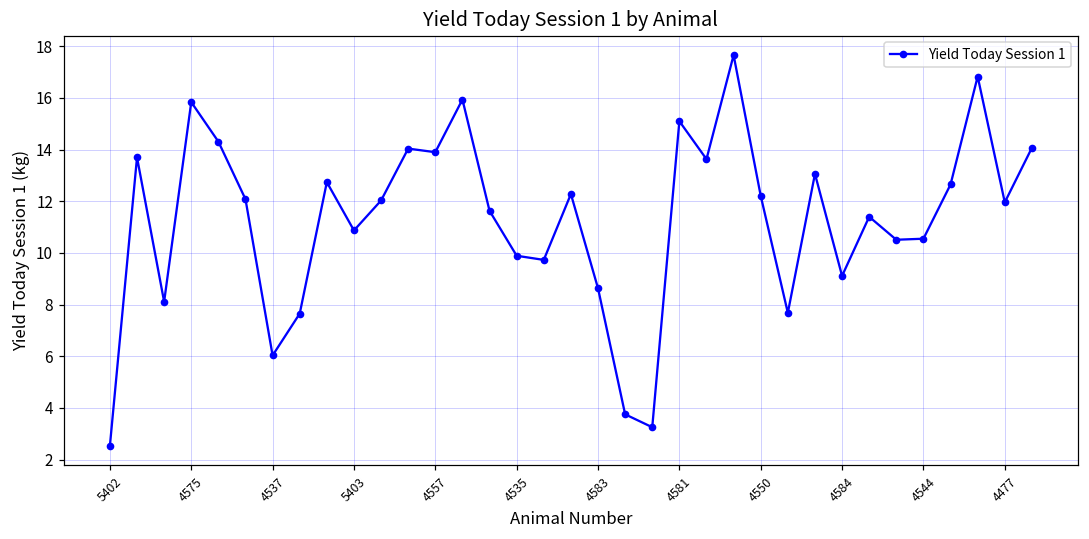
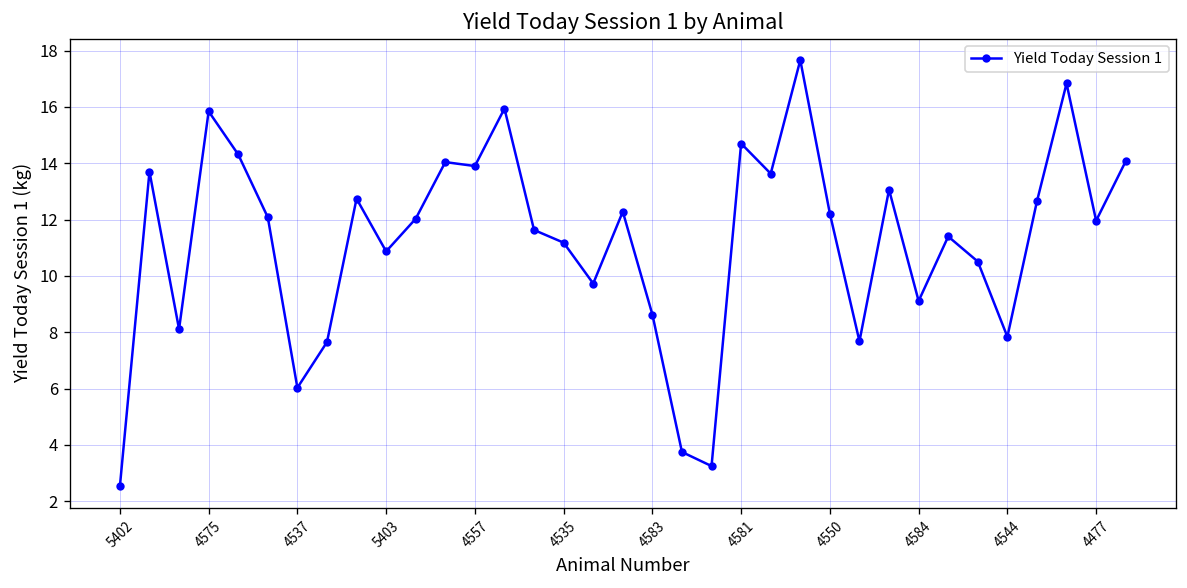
4535: 9.9 -> 11.2
4581: 15.1 -> 14.7
4544: 10.6 -> 7.8
